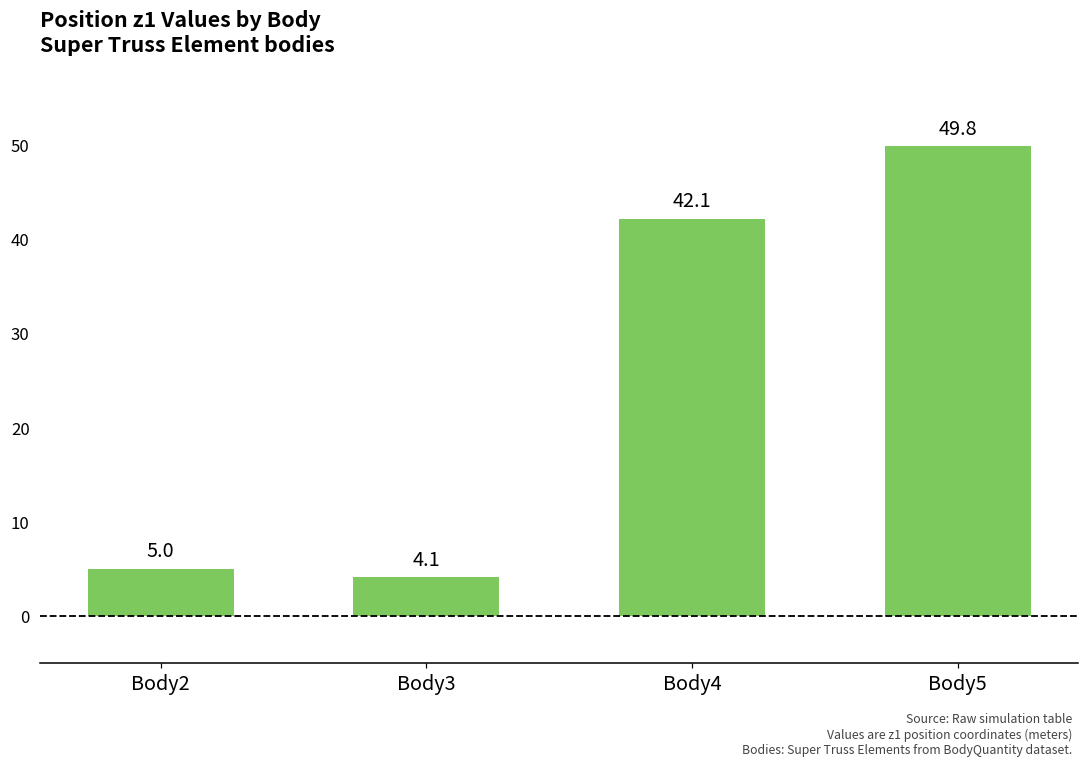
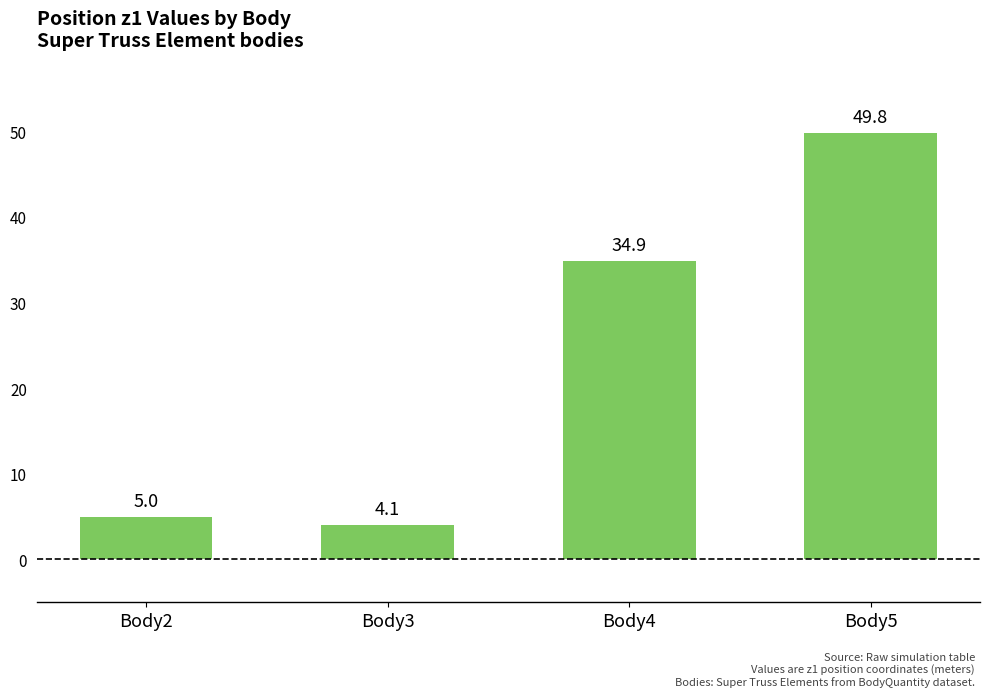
Body4: 42.1 -> 34.9
